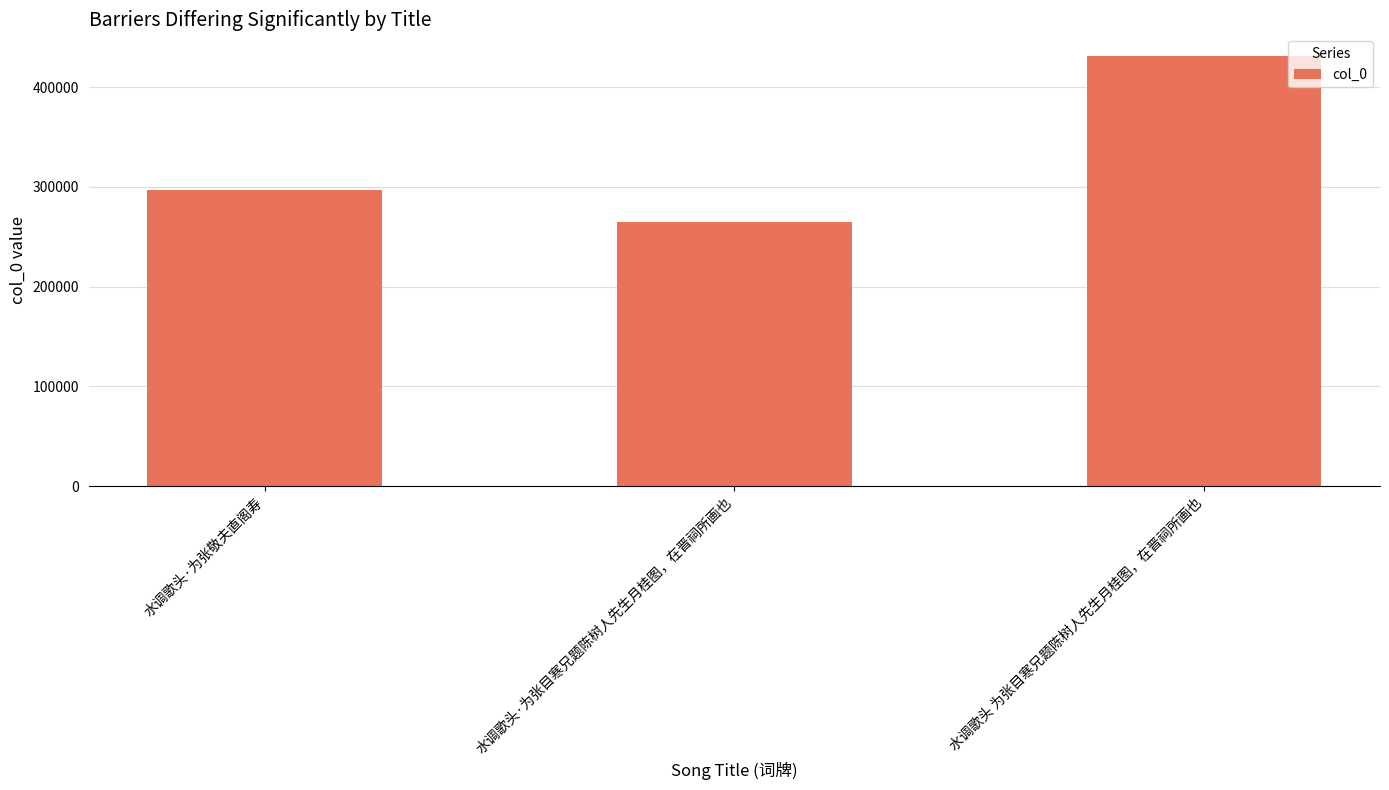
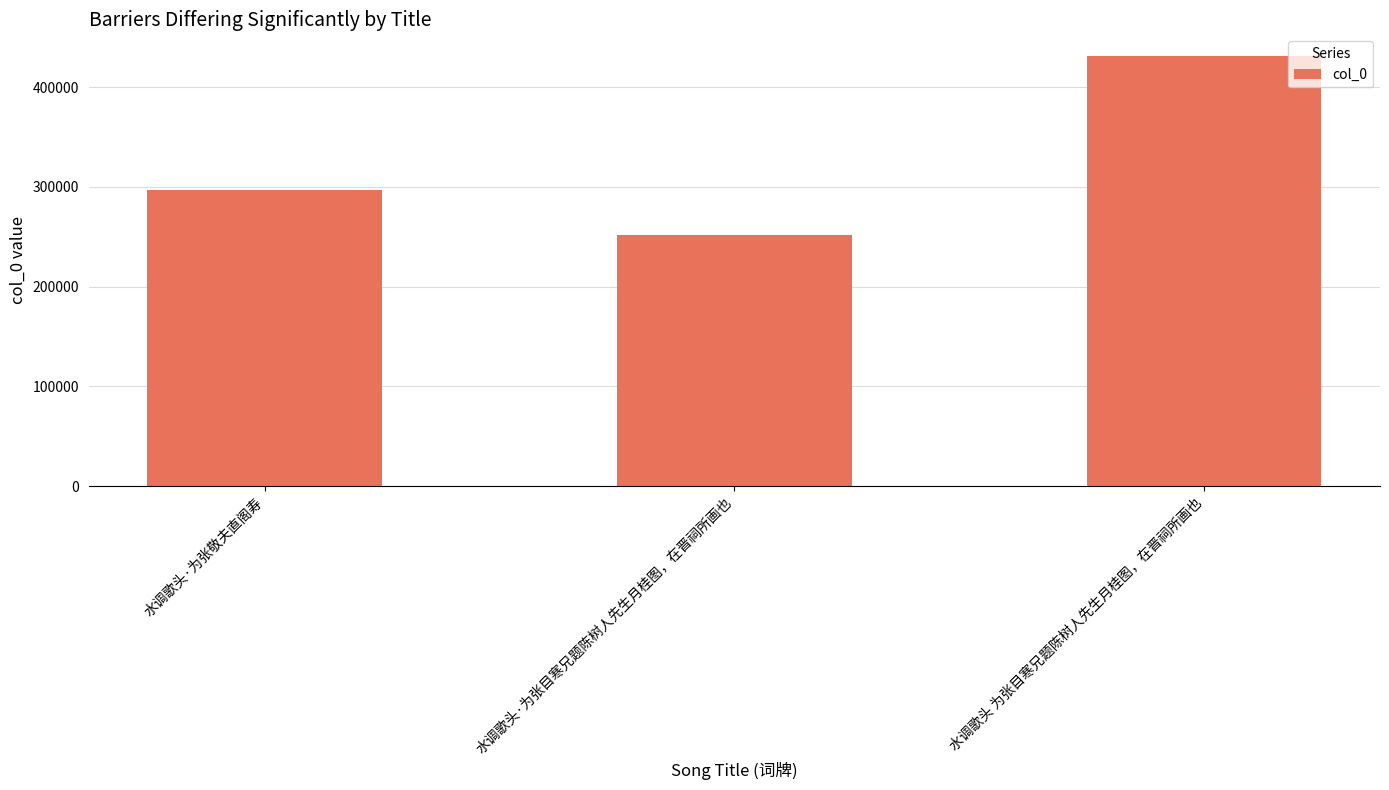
水调歌头·为张目寒兄题陈树人先生月桂图，在晋祠所画也: 260000 -> 250000
